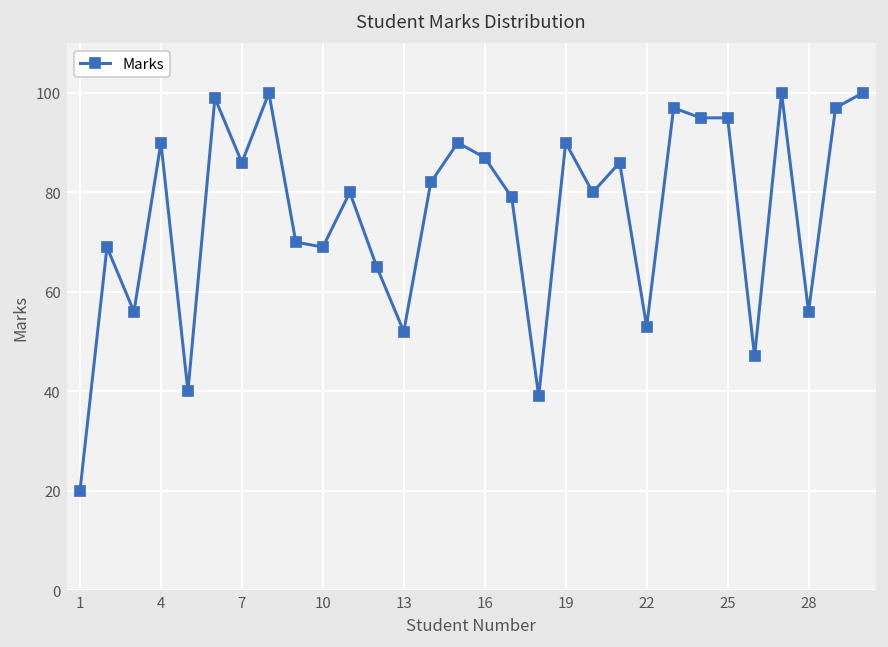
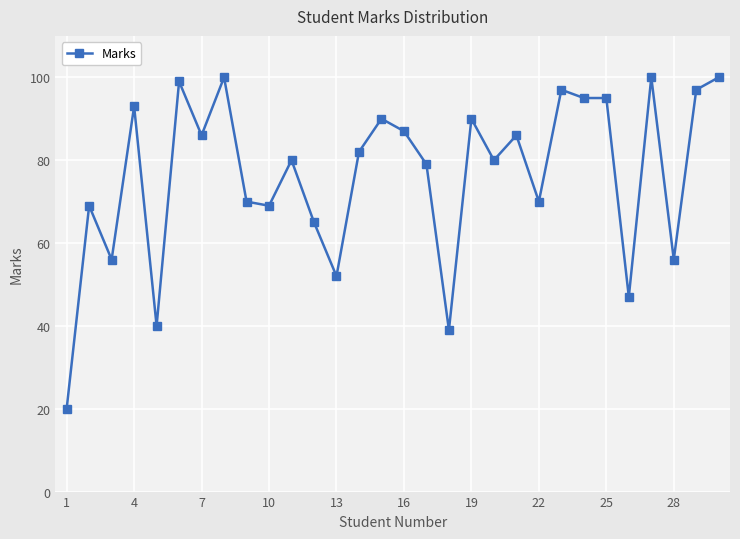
4: 90 -> 93
22: 53 -> 70
